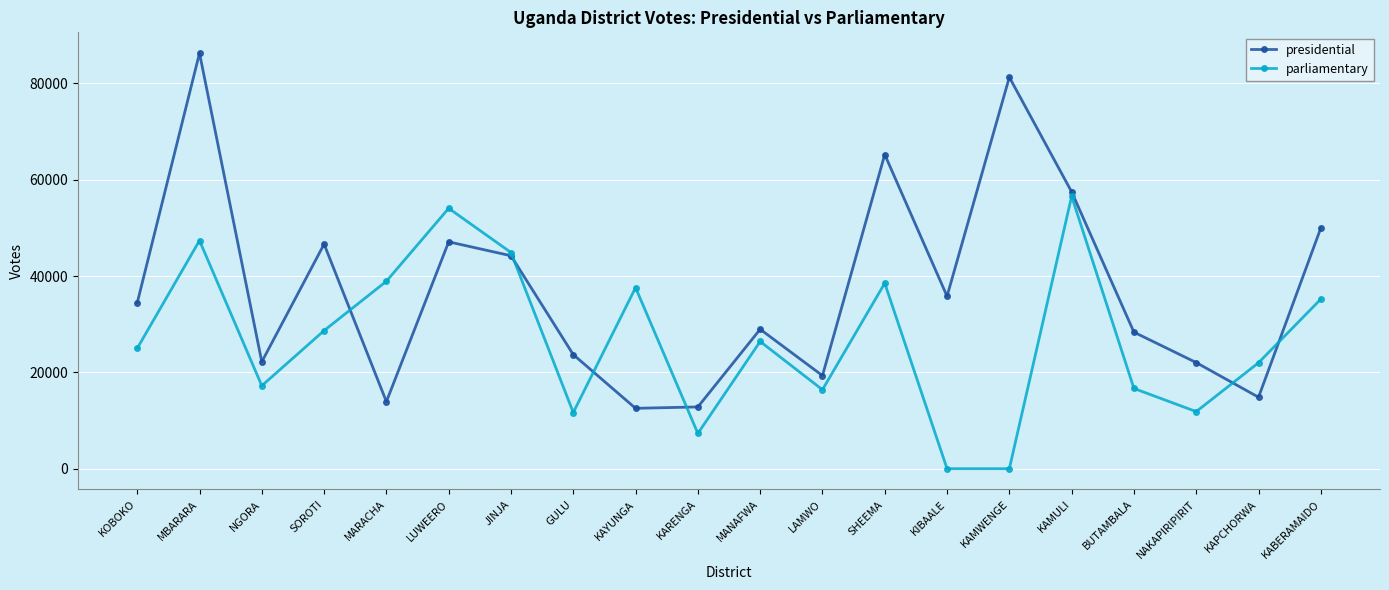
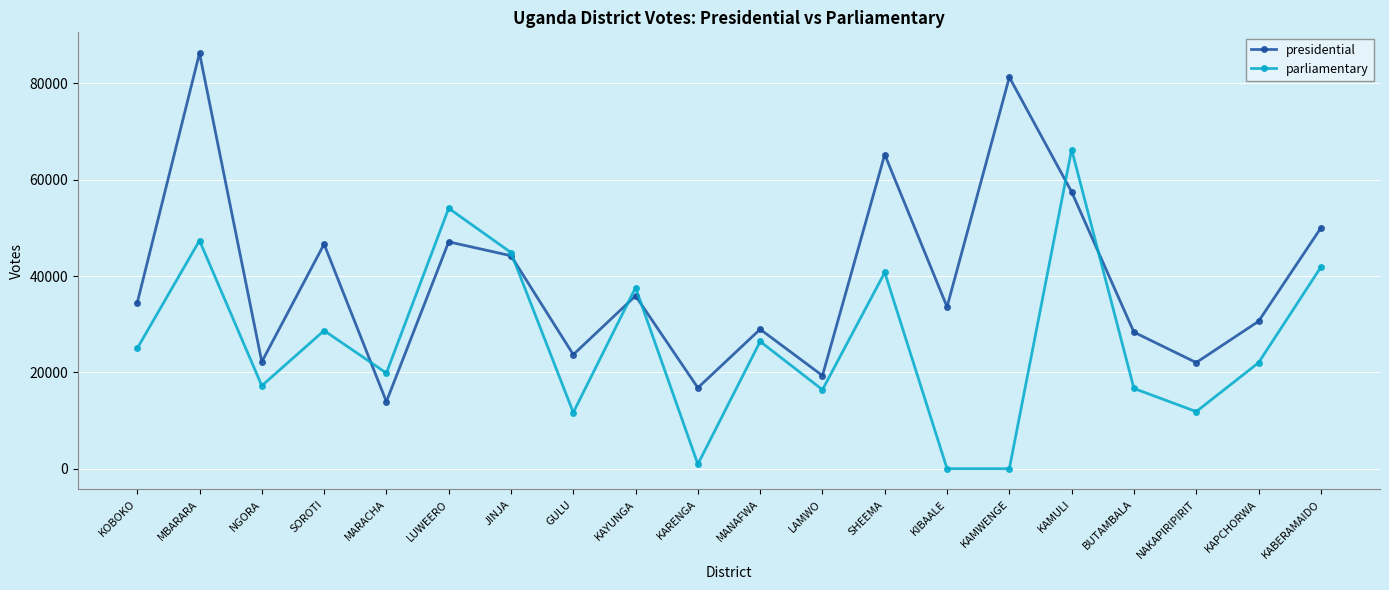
parliamentary, MARACHA: 39000 -> 20000
presidential, KAYUNGA: 13000 -> 36000
presidential, KARENGA: 13000 -> 17000
parliamentary, KARENGA: 7000 -> 1000
parliamentary, SHEEMA: 39000 -> 41000
presidential, KIBAALE: 36000 -> 34000
parliamentary, KAMULI: 57000 -> 66000
presidential, KAPCHORWA: 15000 -> 31000
parliamentary, KABERAMAIDO: 35000 -> 42000
